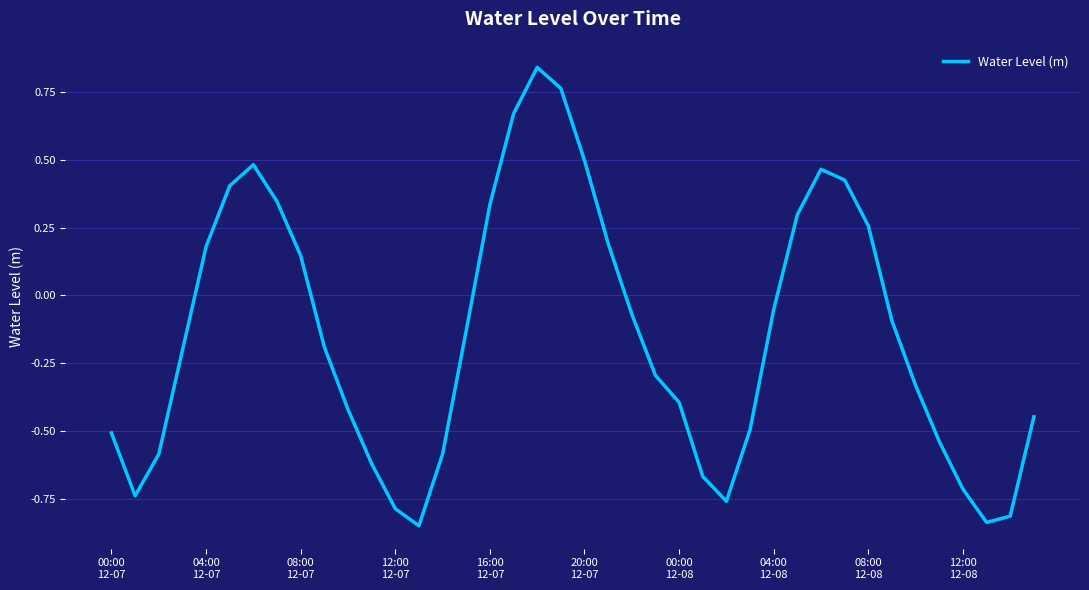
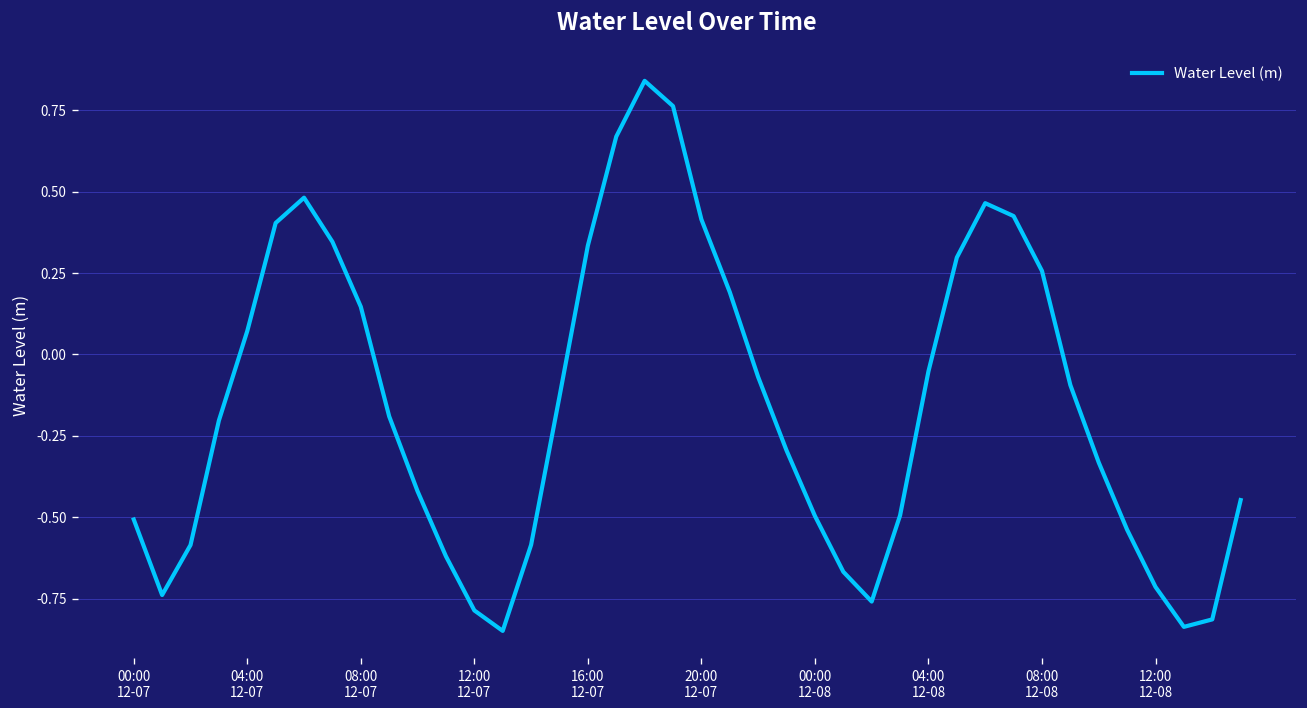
04:00 12-07: 0.18 -> 0.07
20:00 12-07: 0.50 -> 0.41
00:00 12-08: -0.39 -> -0.50
